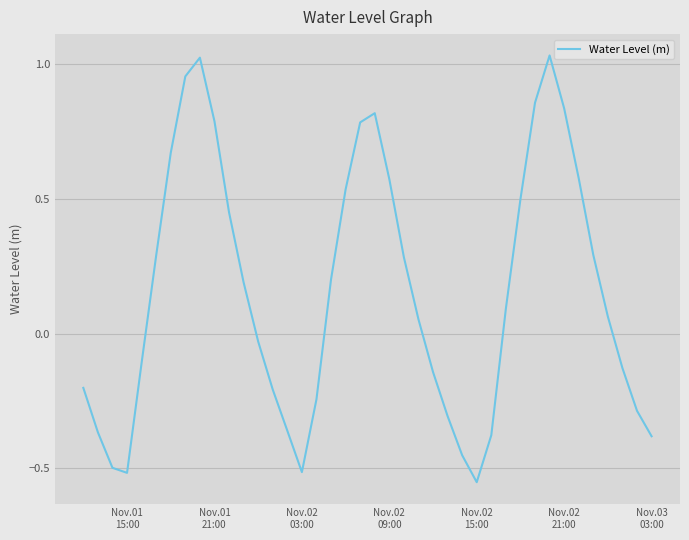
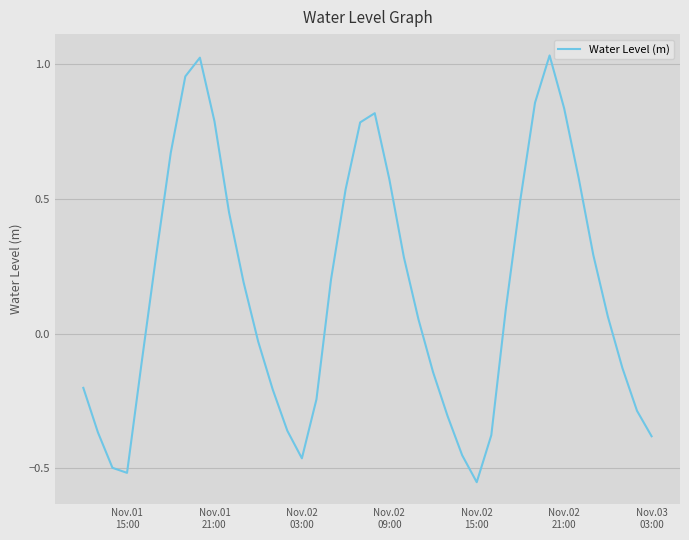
Nov.02 03:00: -0.51 -> -0.46
